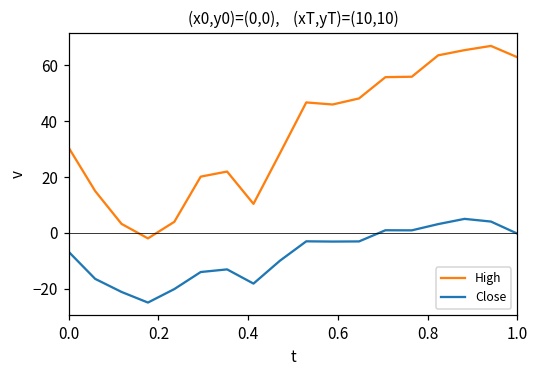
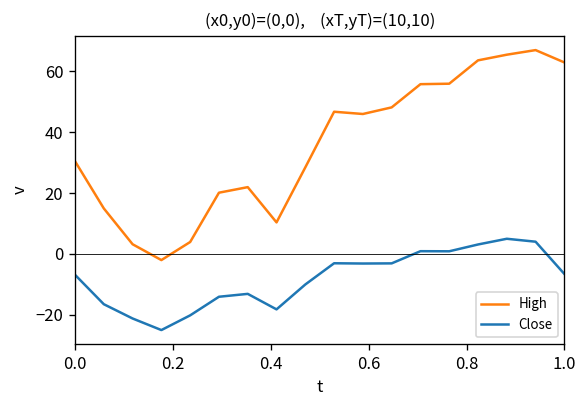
Close, 1.0: 0 -> -7
